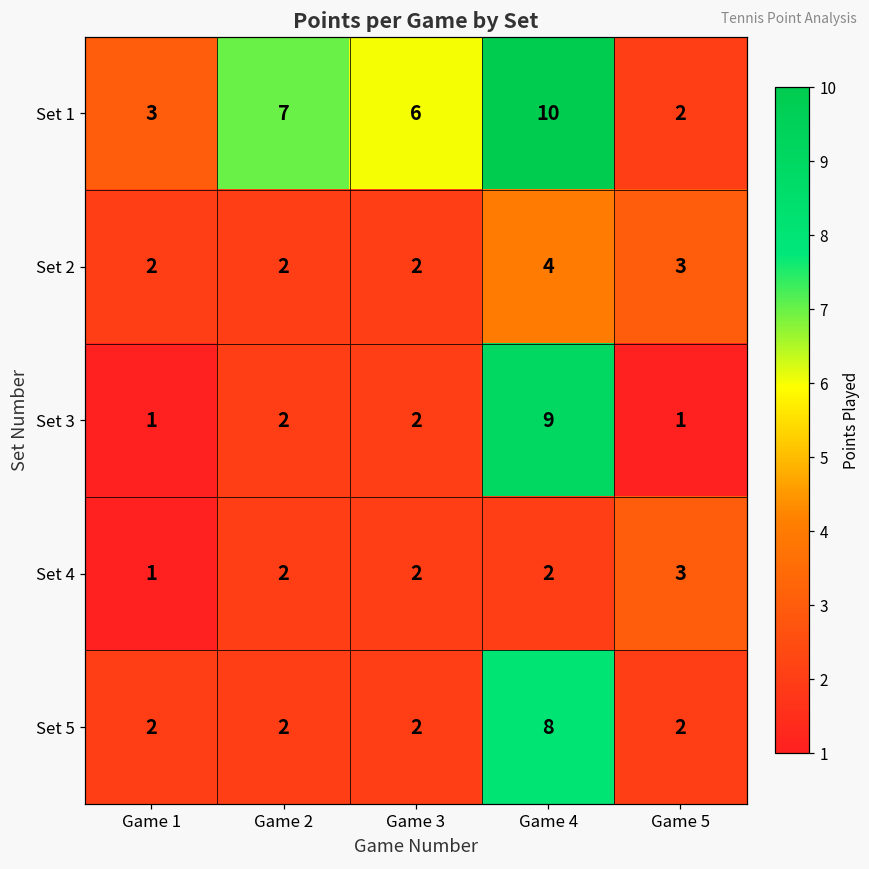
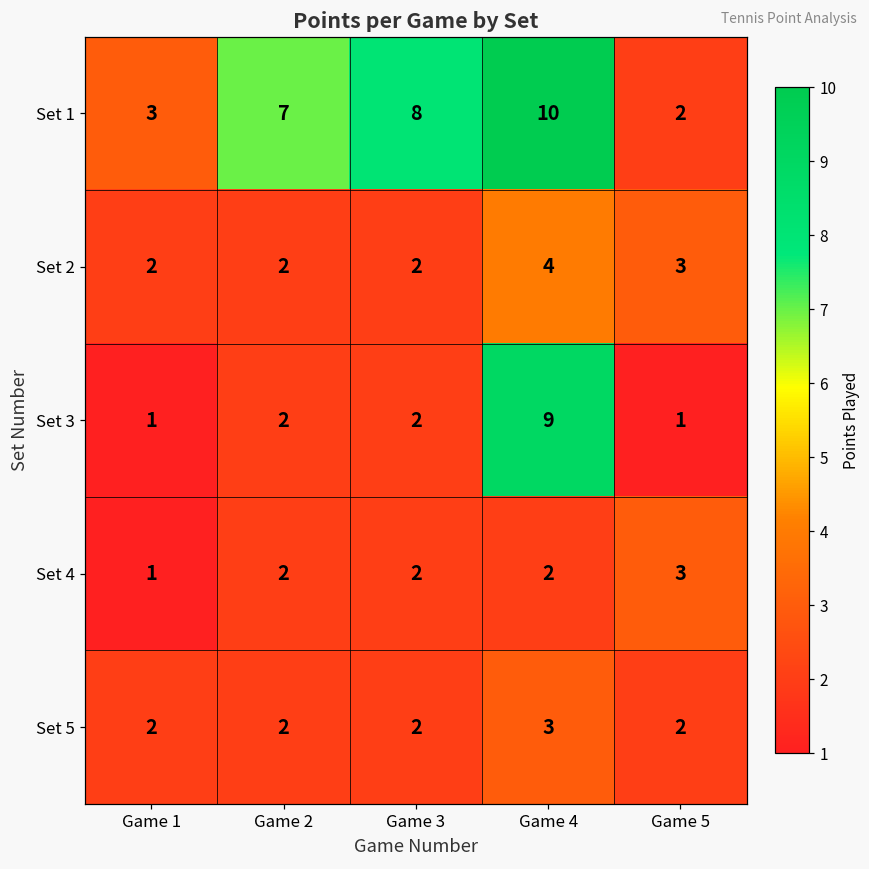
Set 1, Game 3: 6 -> 8
Set 5, Game 4: 8 -> 3
